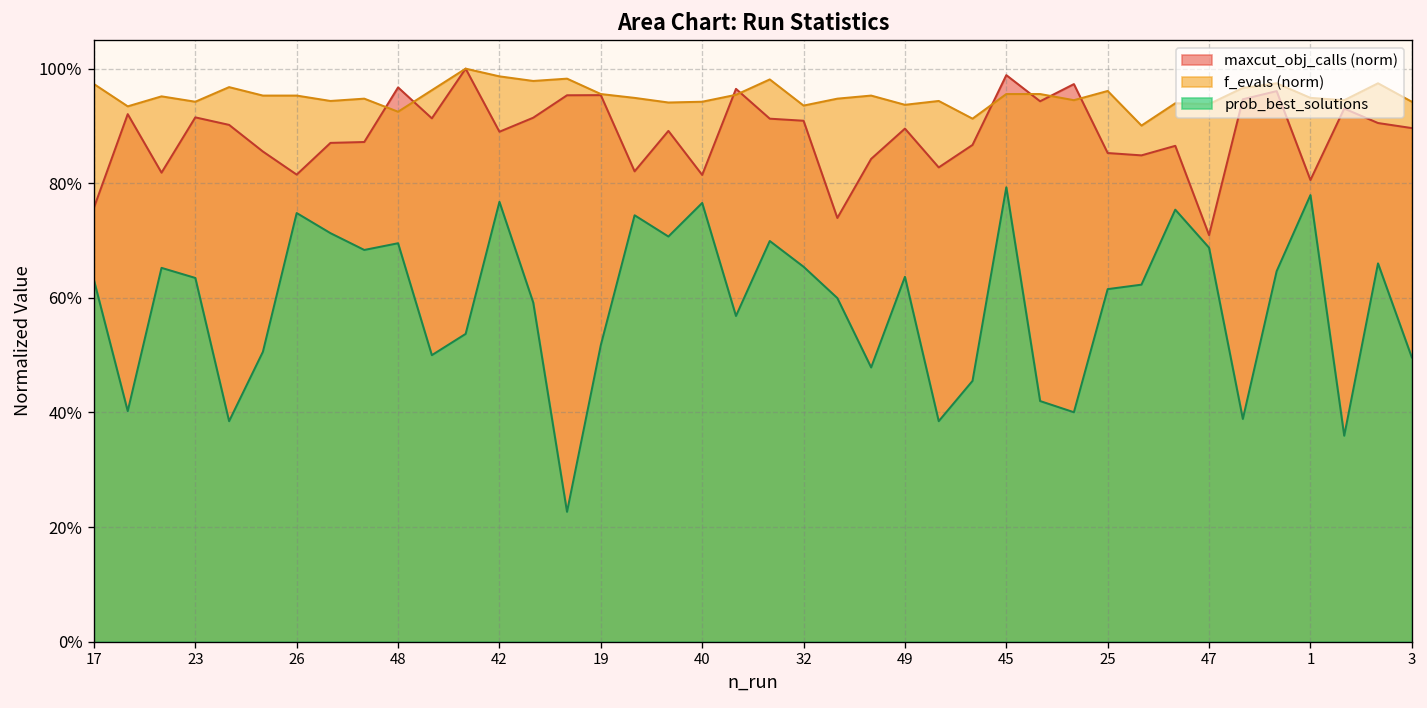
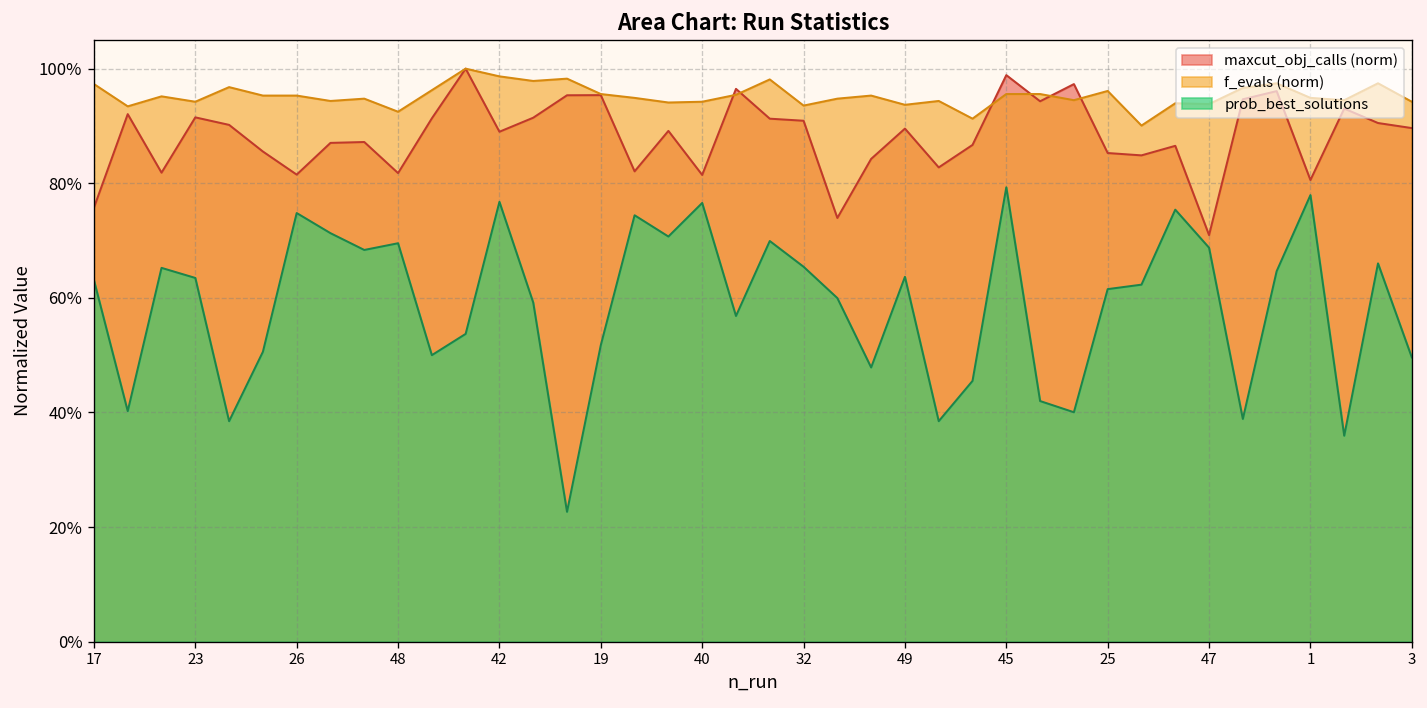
maxcut_obj_calls (norm), 48: 97% -> 82%
